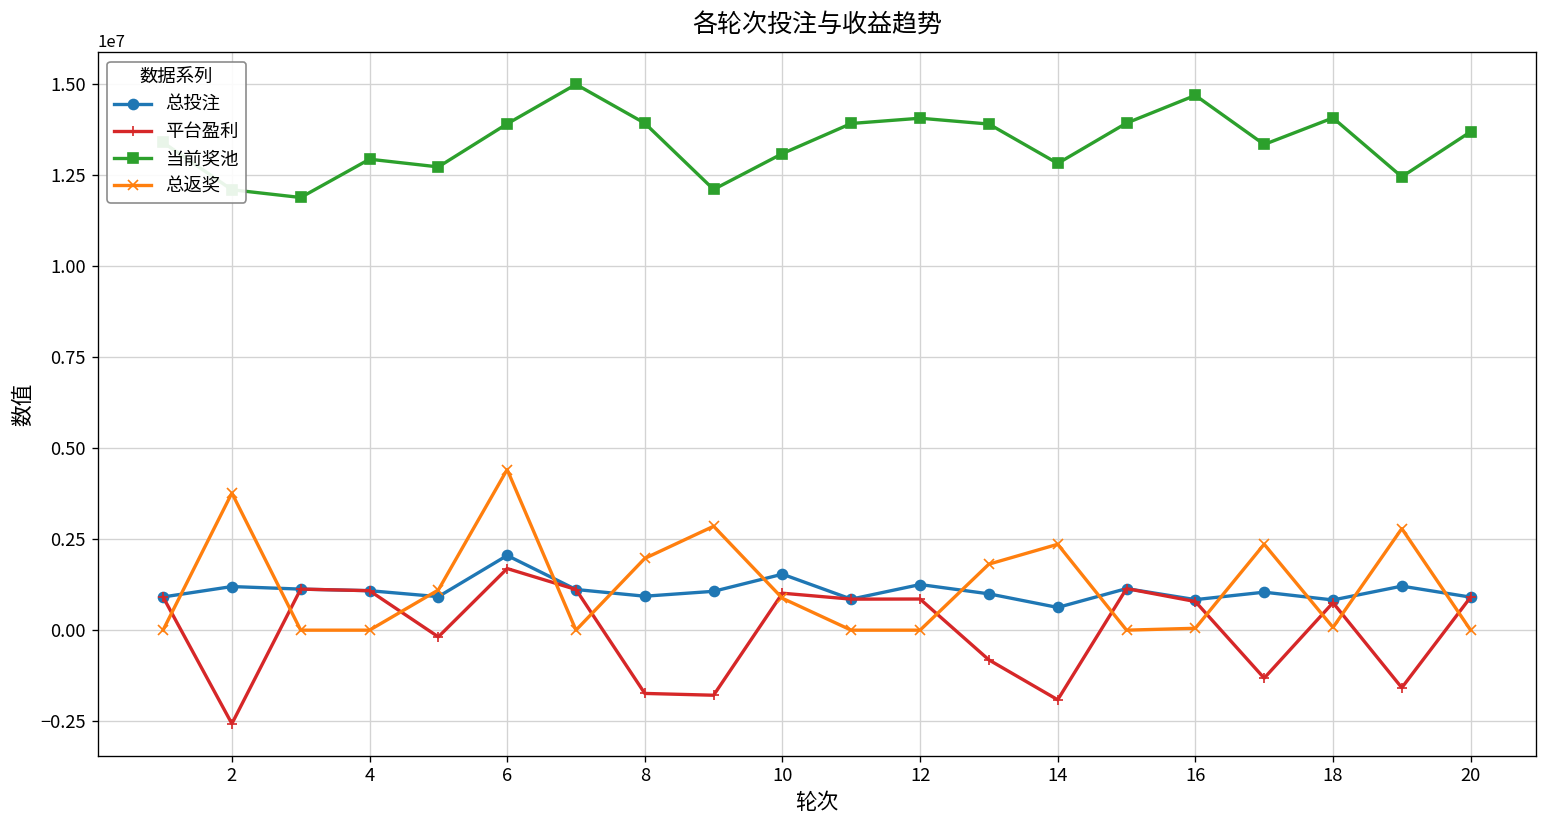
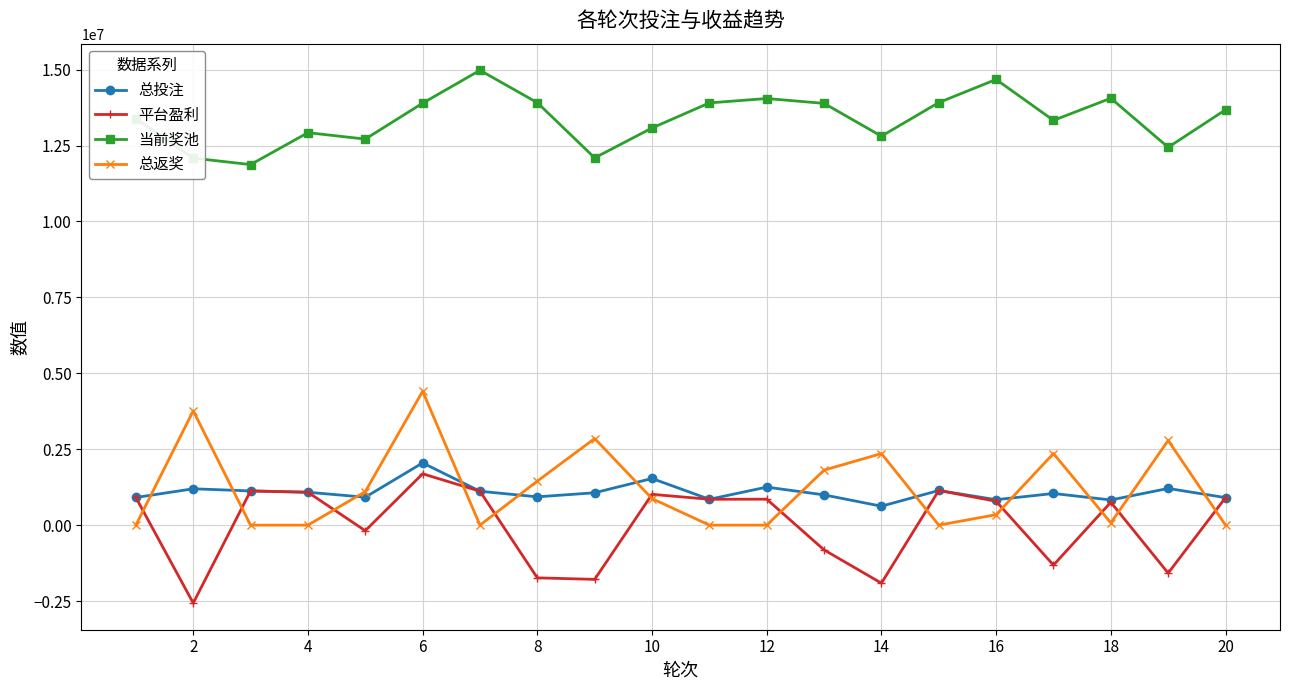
总返奖, 8: 2000000 -> 1400000
总返奖, 16: 100000 -> 300000
